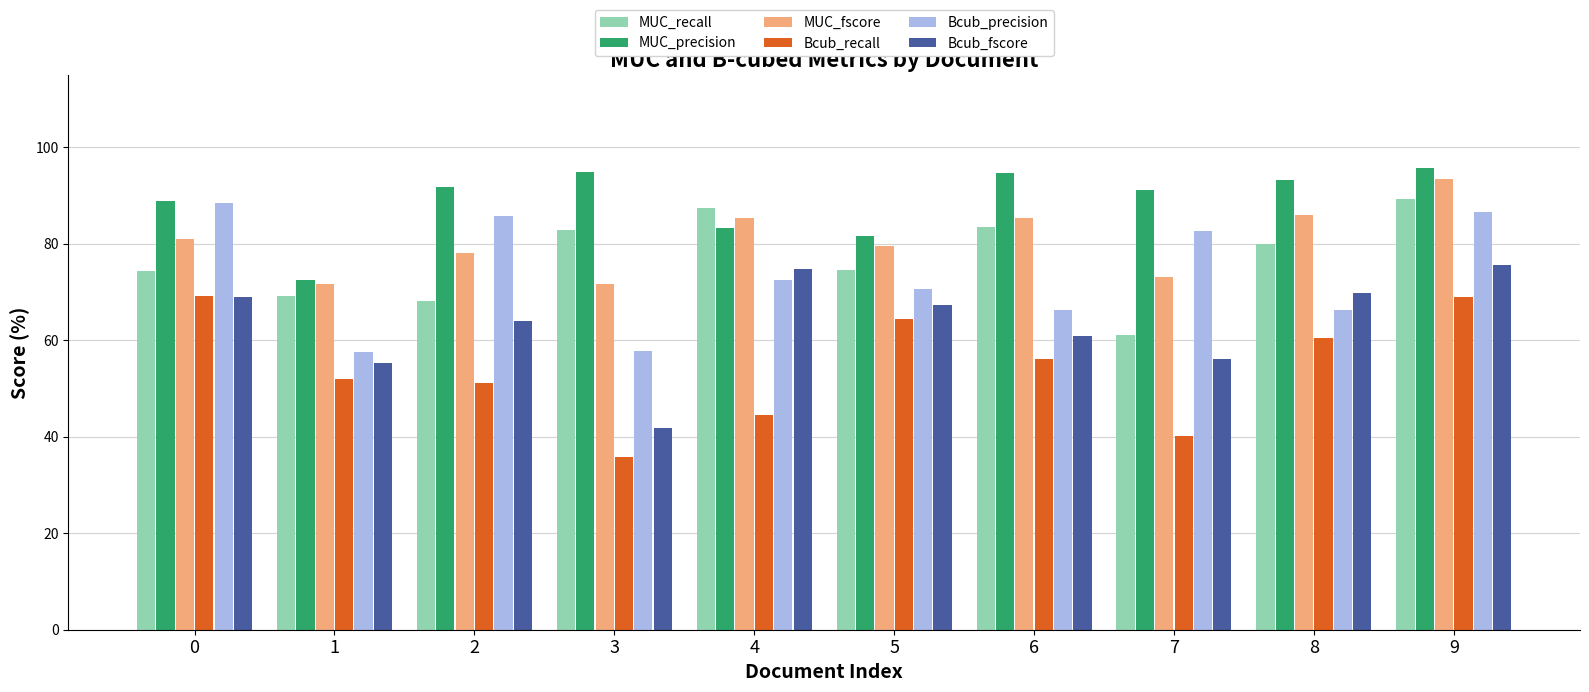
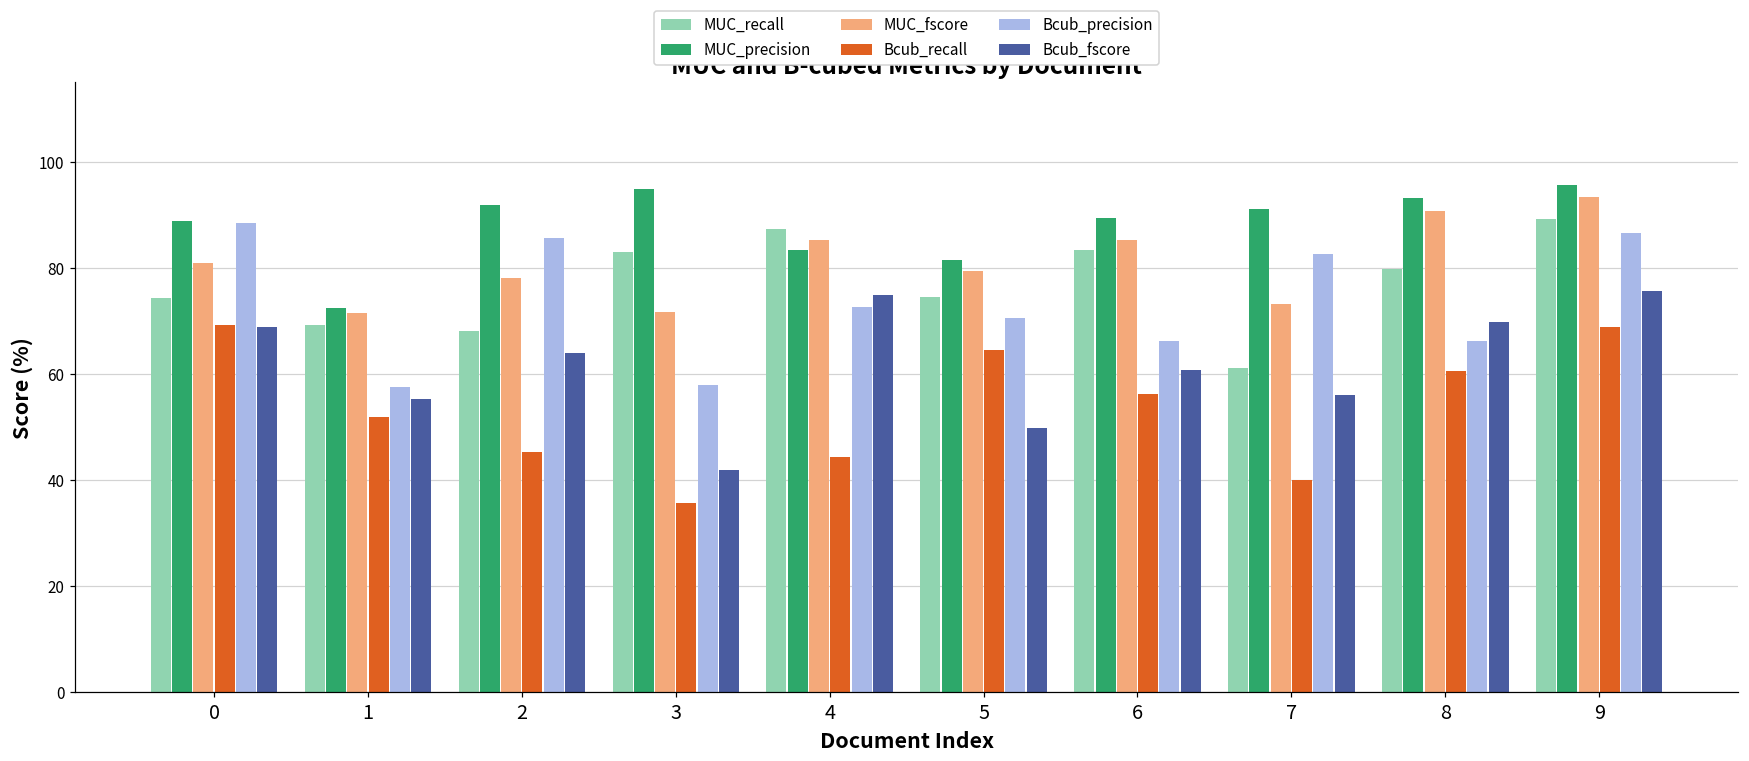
Bcub_recall, 2: 51 -> 45
Bcub_fscore, 5: 67 -> 50
MUC_precision, 6: 95 -> 89
MUC_fscore, 8: 86 -> 91
